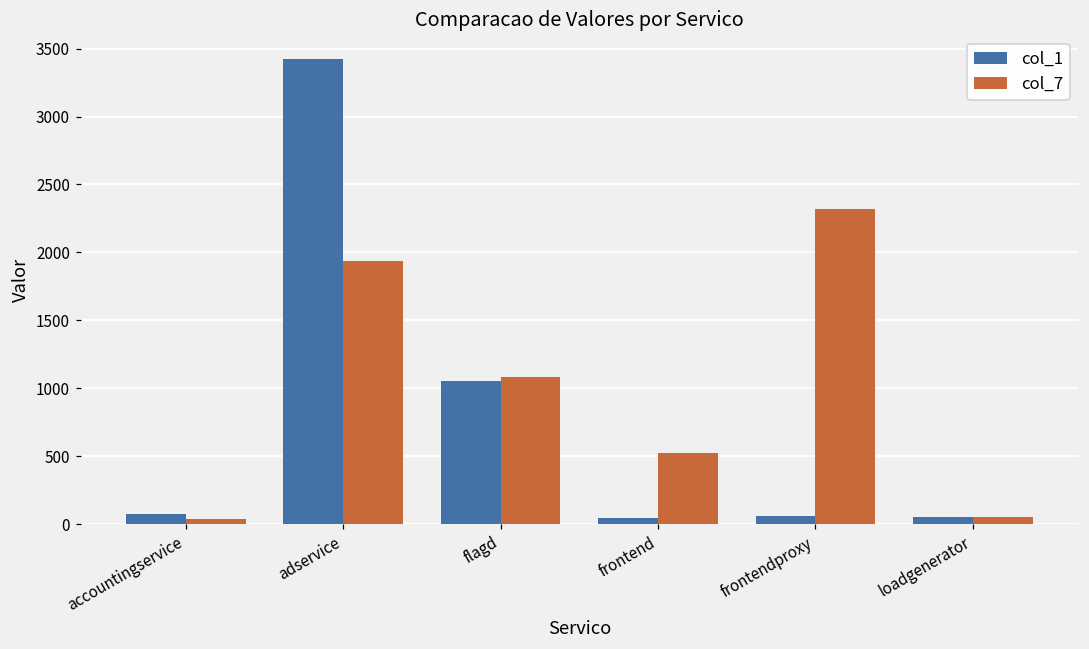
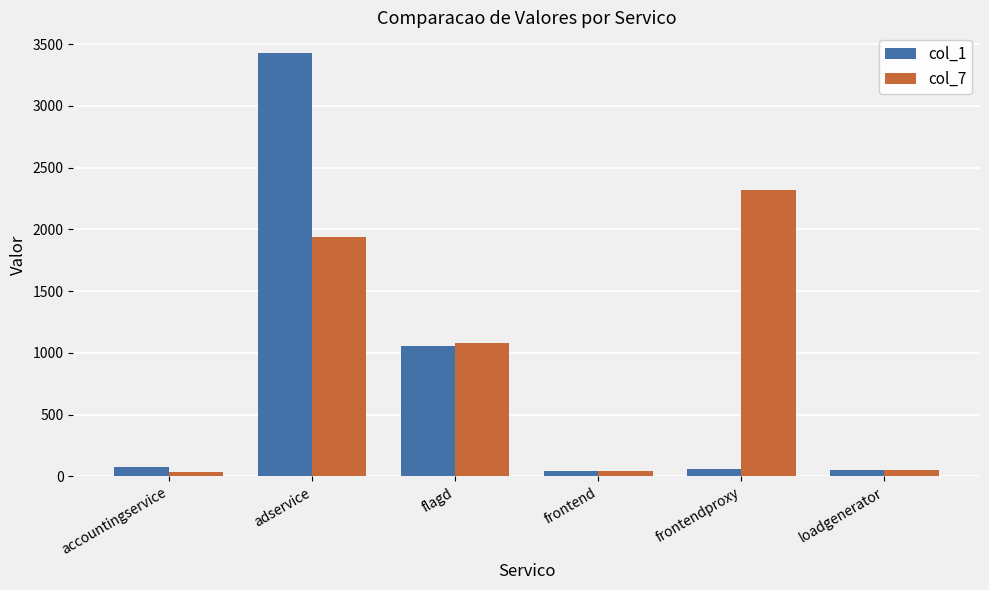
col_7, frontend: 530 -> 40
